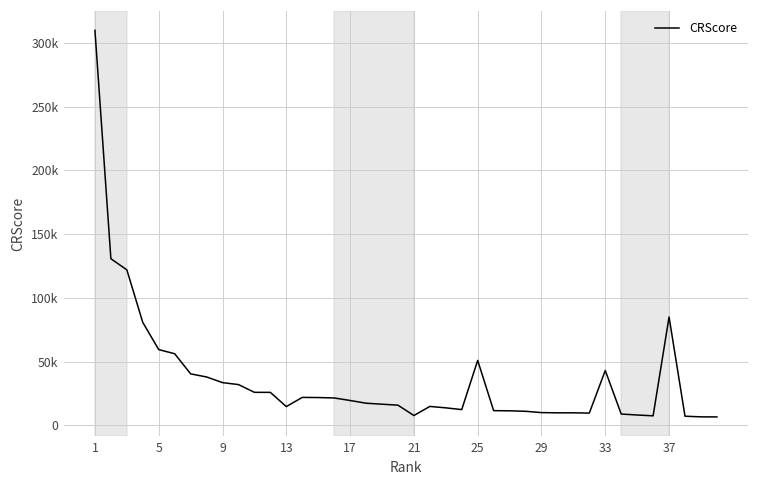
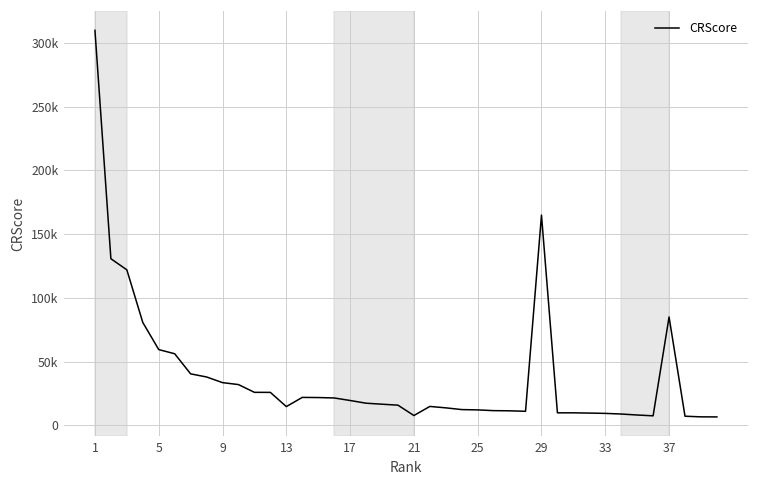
25: 51000 -> 12000
29: 10000 -> 165000
33: 43000 -> 9000
